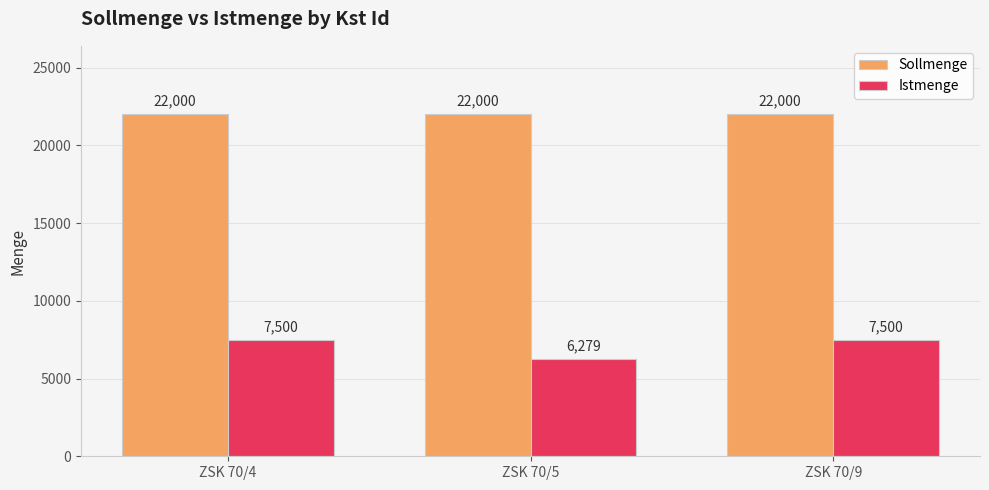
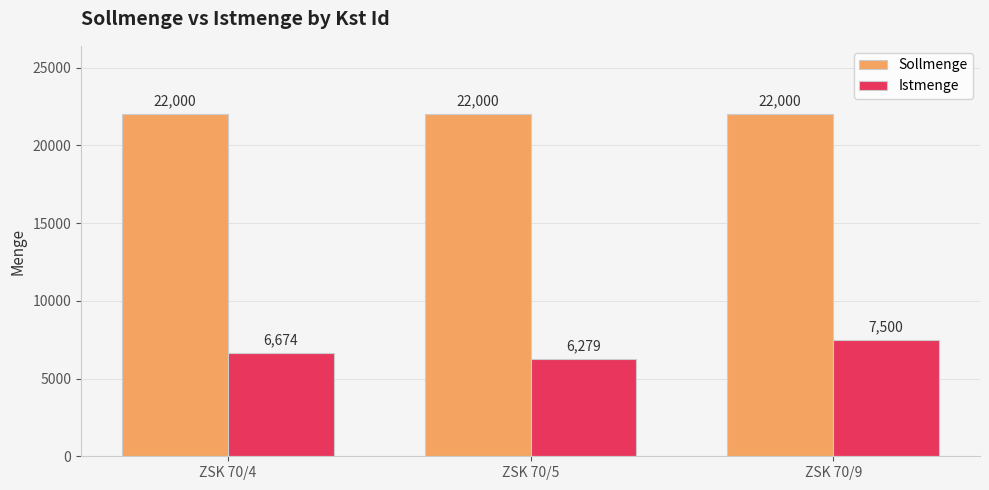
Istmenge, ZSK 70/4: 7,500 -> 6,674
